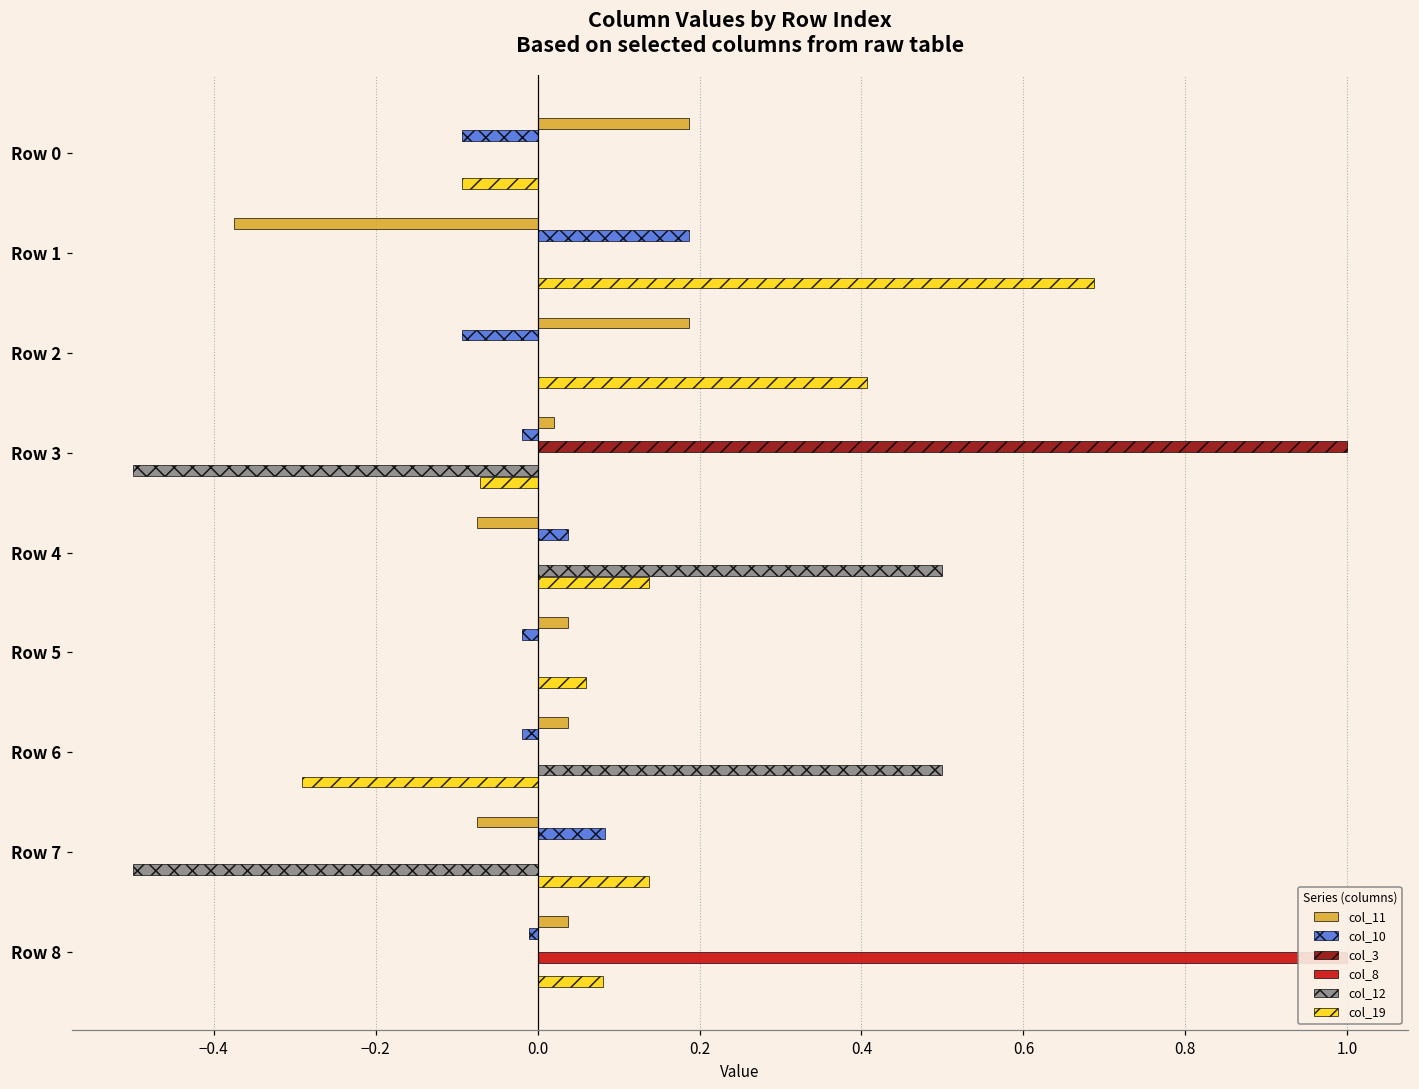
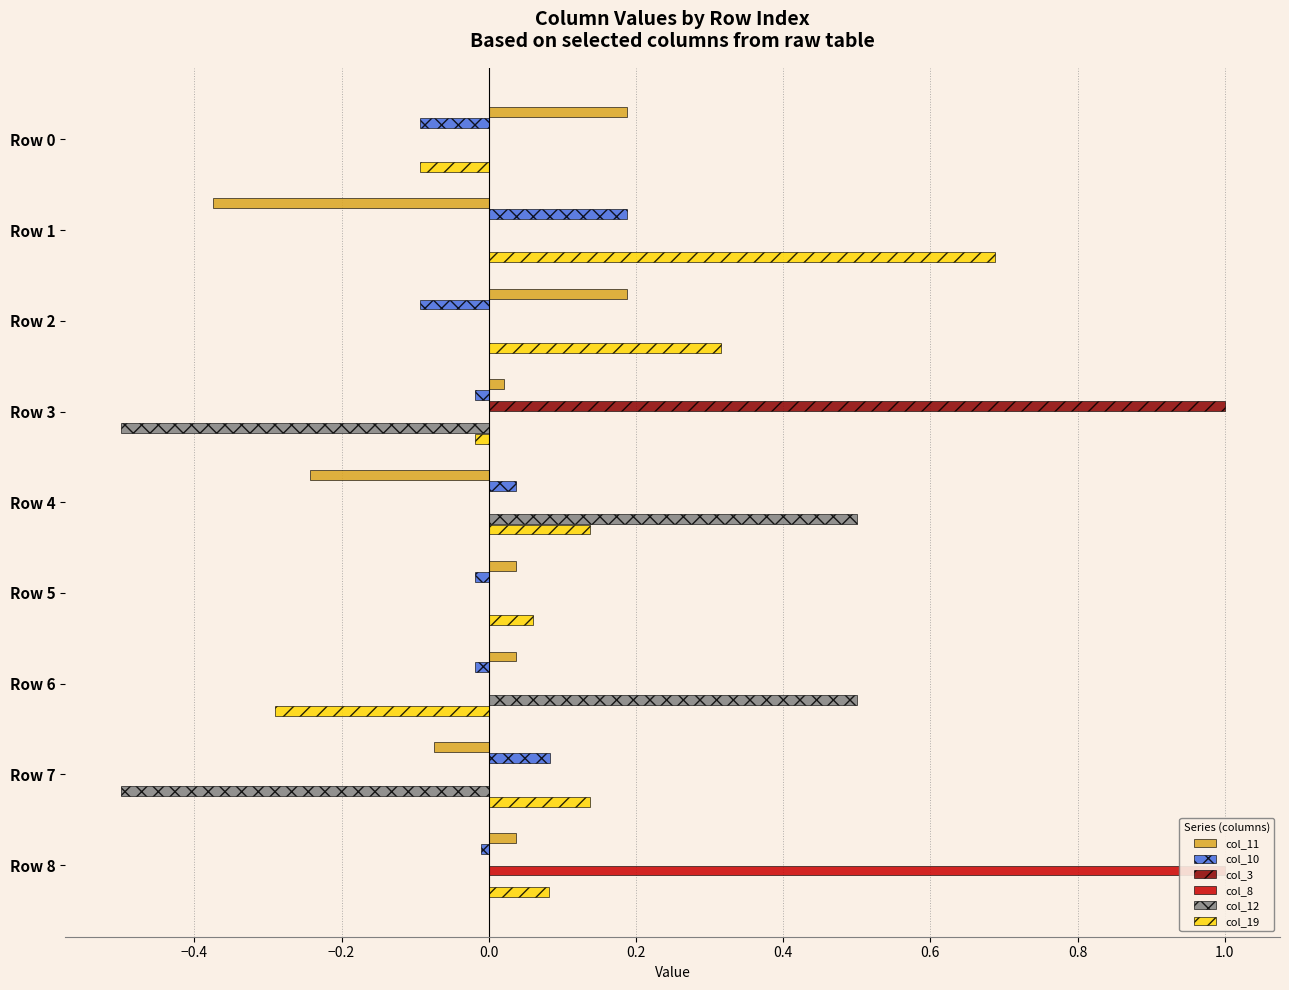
col_19, Row 2: 0.41 -> 0.32
col_19, Row 3: -0.07 -> -0.02
col_11, Row 4: -0.08 -> -0.24
